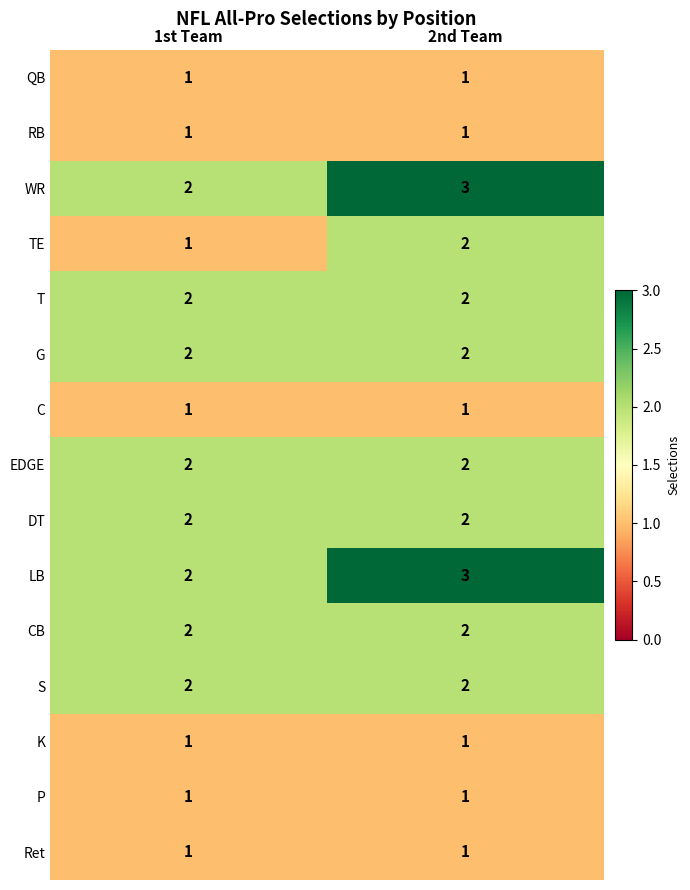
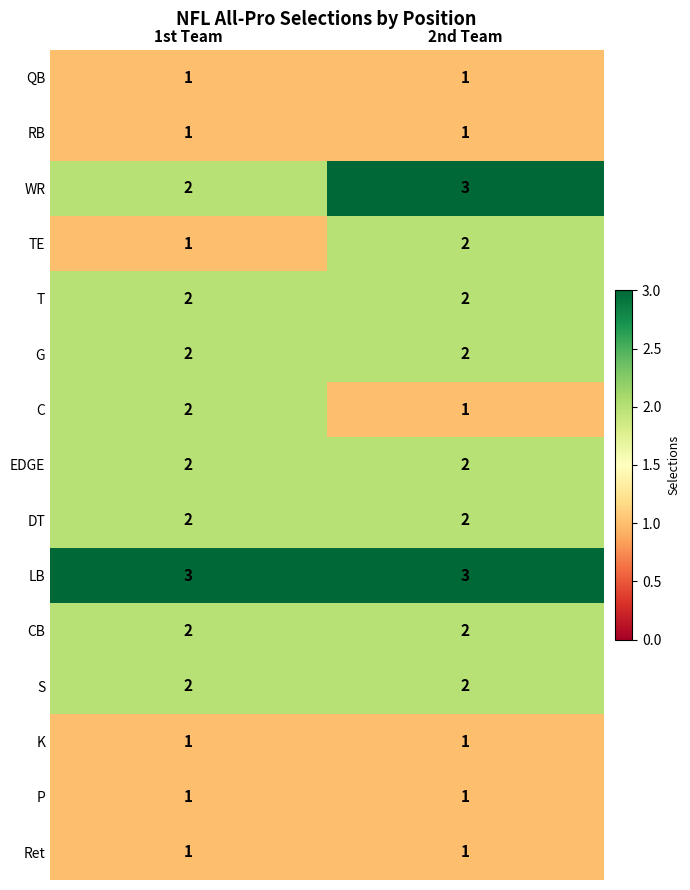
C, 1st Team: 1 -> 2
LB, 1st Team: 2 -> 3
